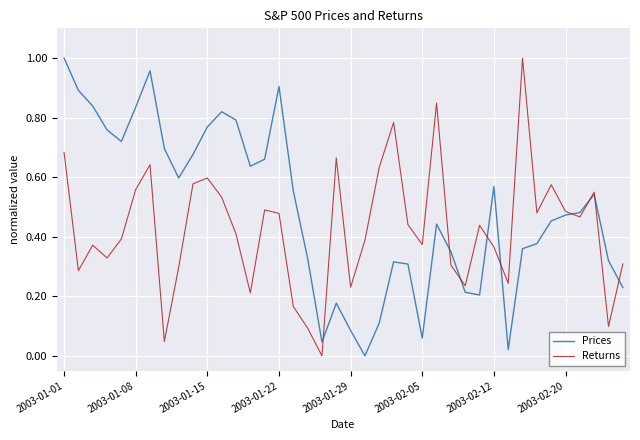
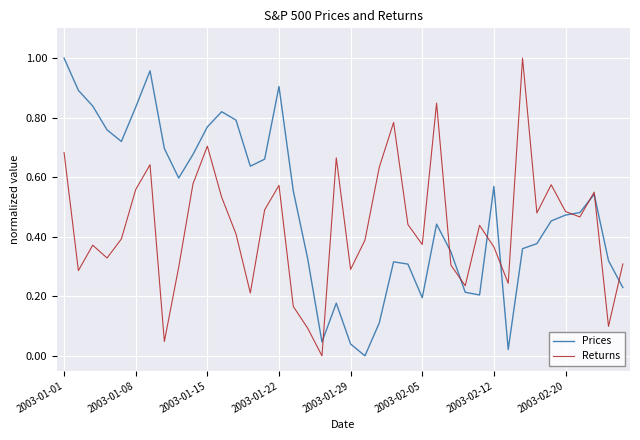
Returns, 2003-01-15: 0.60 -> 0.70
Returns, 2003-01-22: 0.48 -> 0.57
Prices, 2003-01-29: 0.09 -> 0.04
Returns, 2003-01-29: 0.23 -> 0.29
Prices, 2003-02-05: 0.06 -> 0.20
